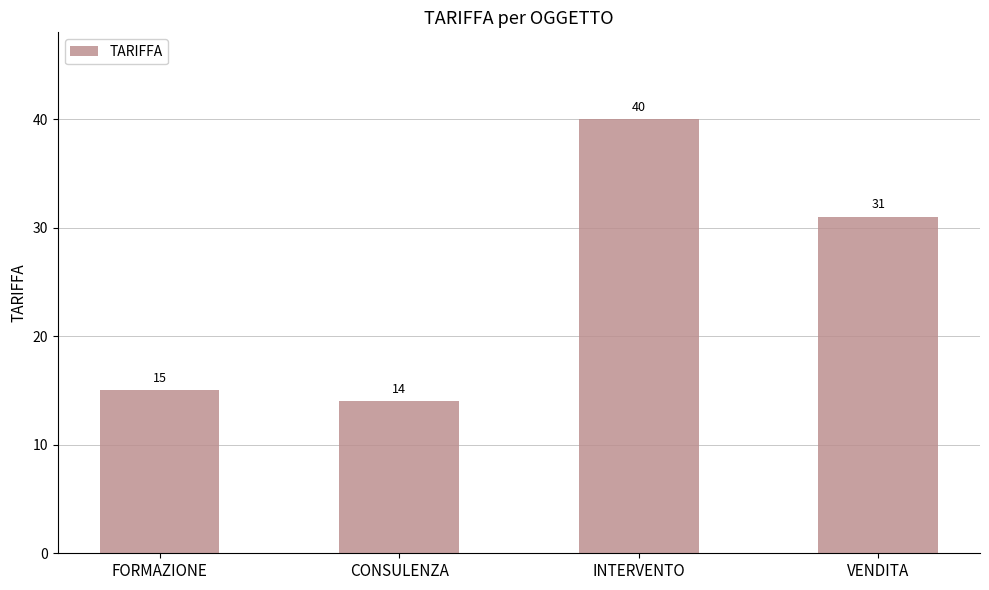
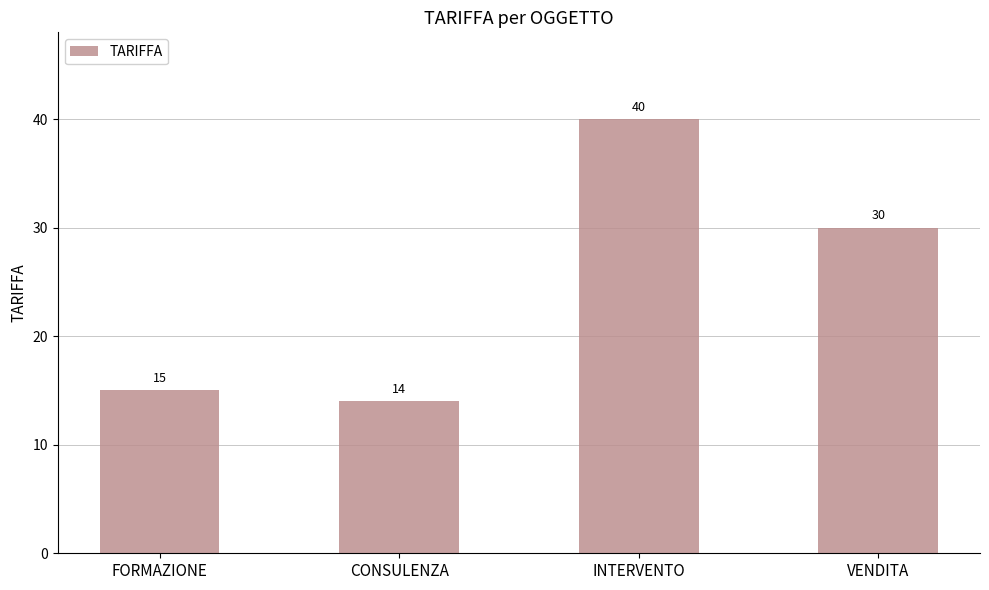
VENDITA: 31 -> 30
